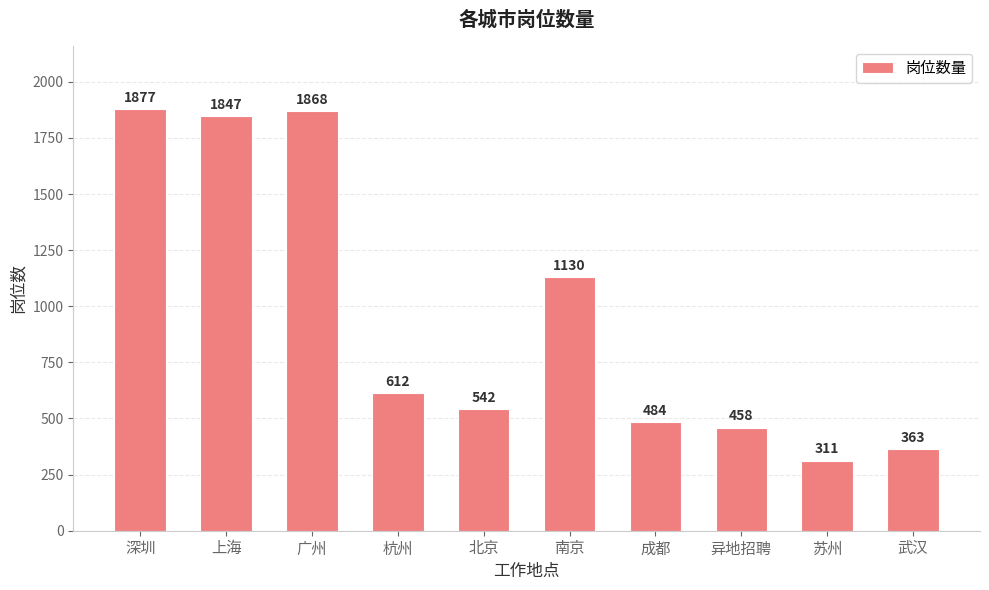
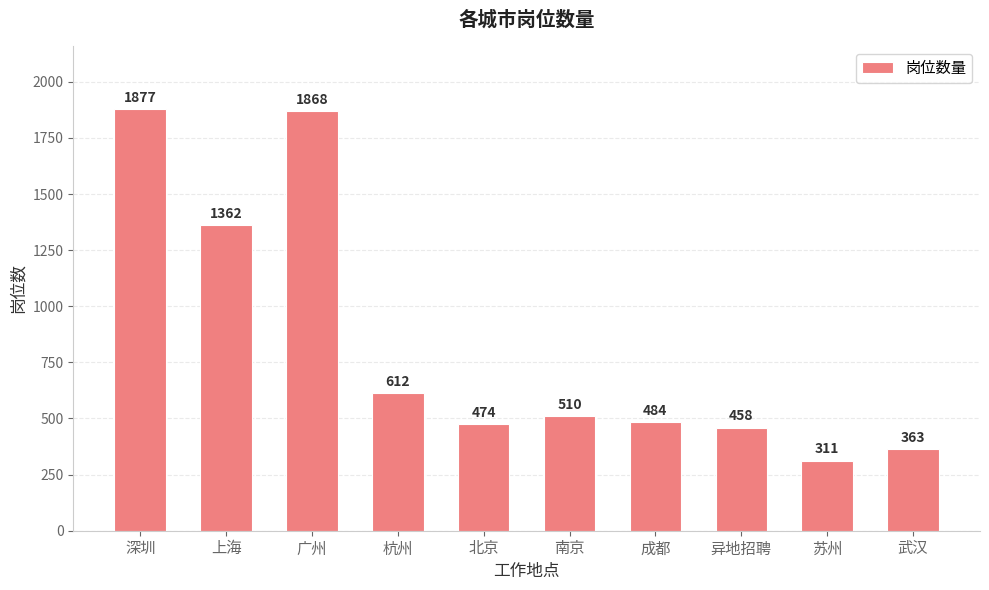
上海: 1847 -> 1362
北京: 542 -> 474
南京: 1130 -> 510
